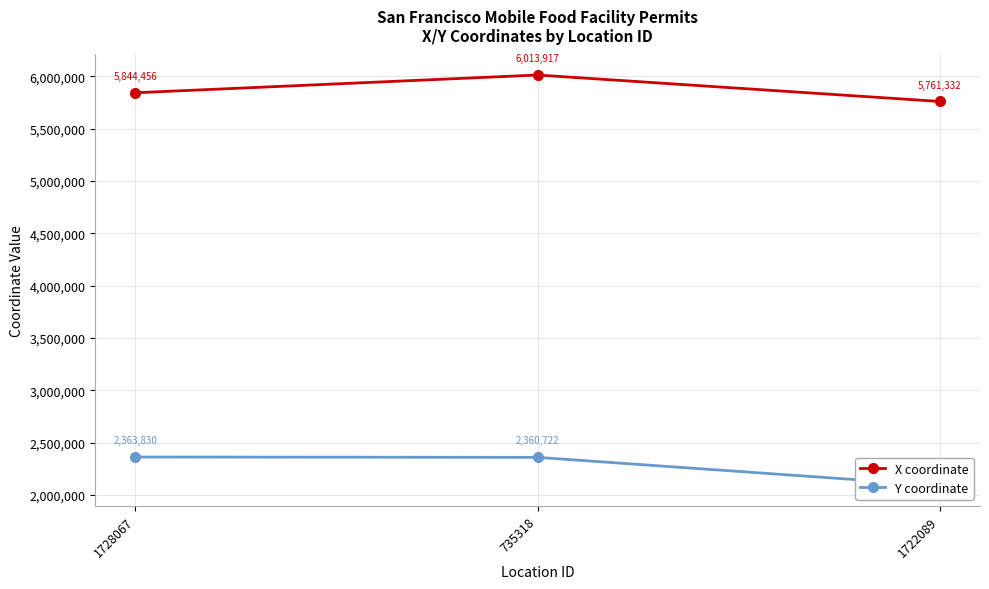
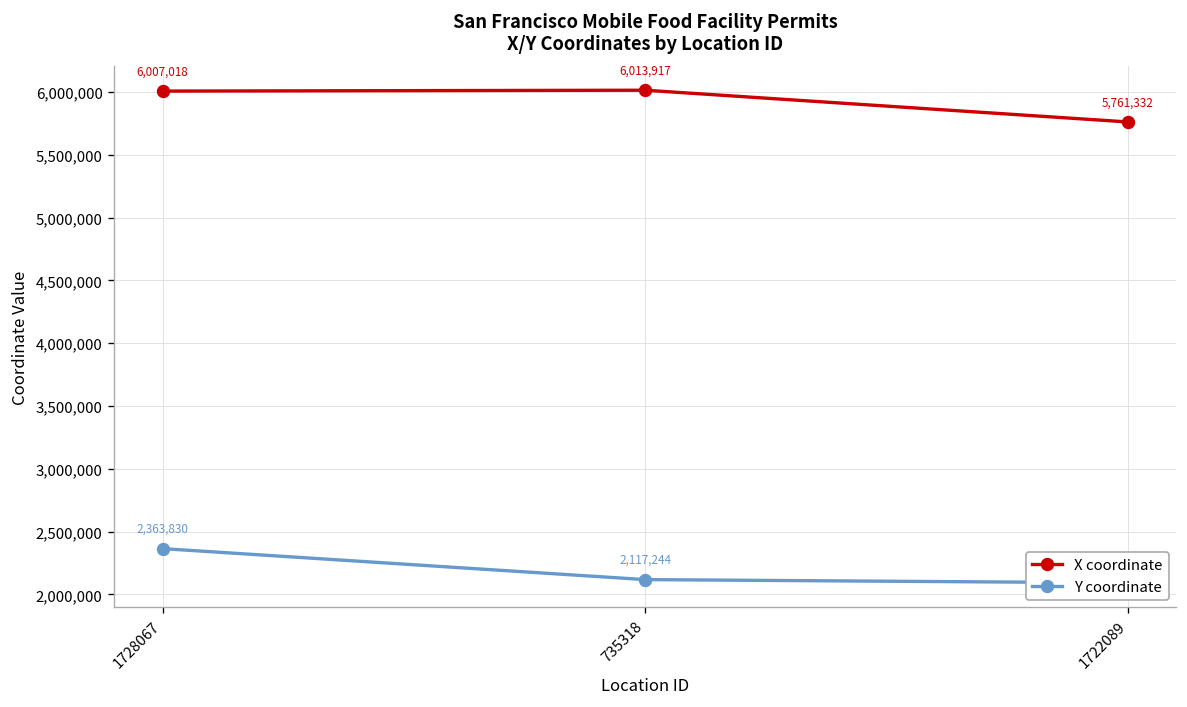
X coordinate, 1728067: 5,844,456 -> 6,007,018
Y coordinate, 735318: 2,360,722 -> 2,117,244
